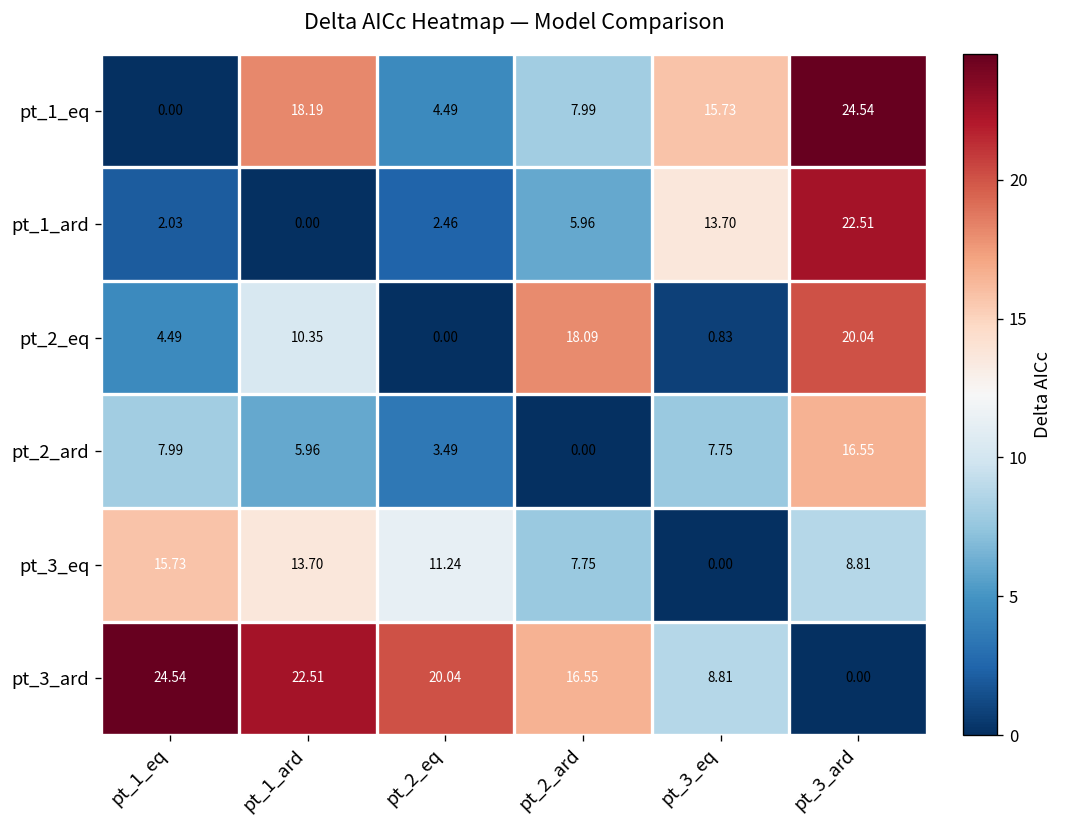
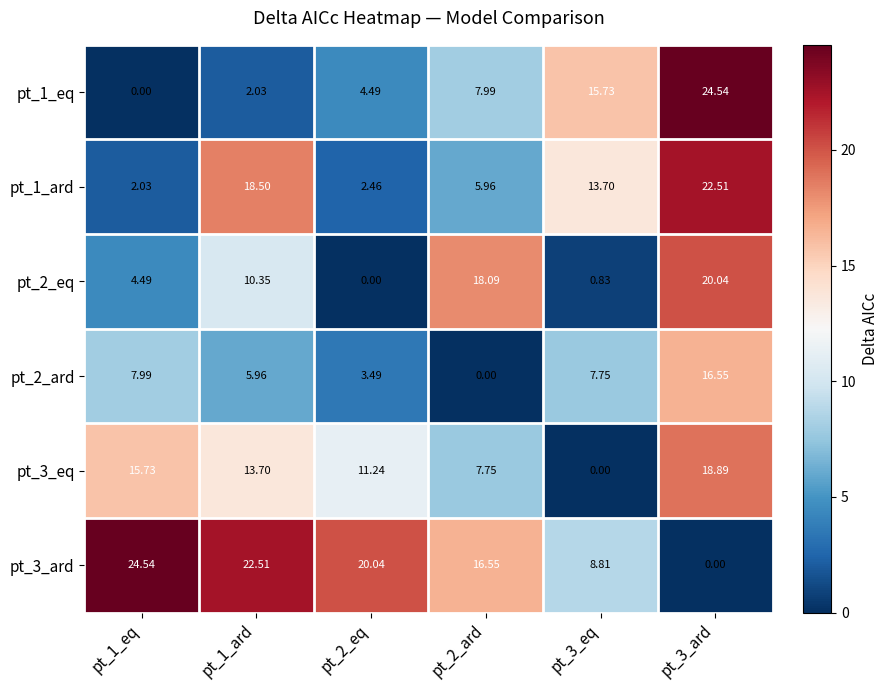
pt_1_eq, pt_1_ard: 18.19 -> 2.03
pt_1_ard, pt_1_ard: 0.00 -> 18.50
pt_3_eq, pt_3_ard: 8.81 -> 18.89
